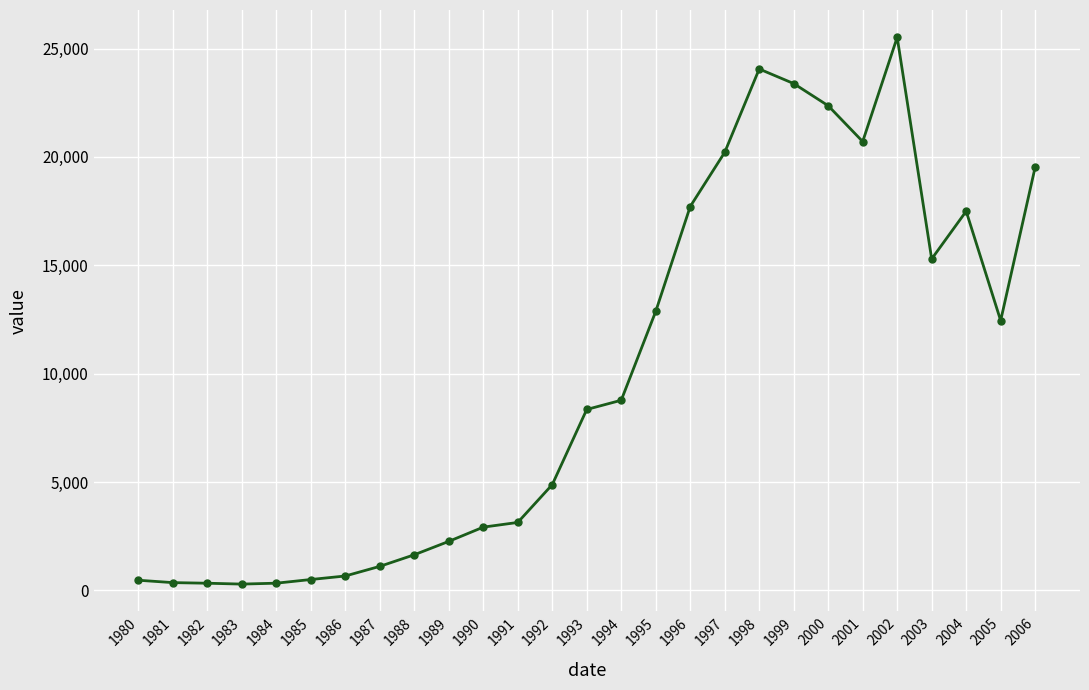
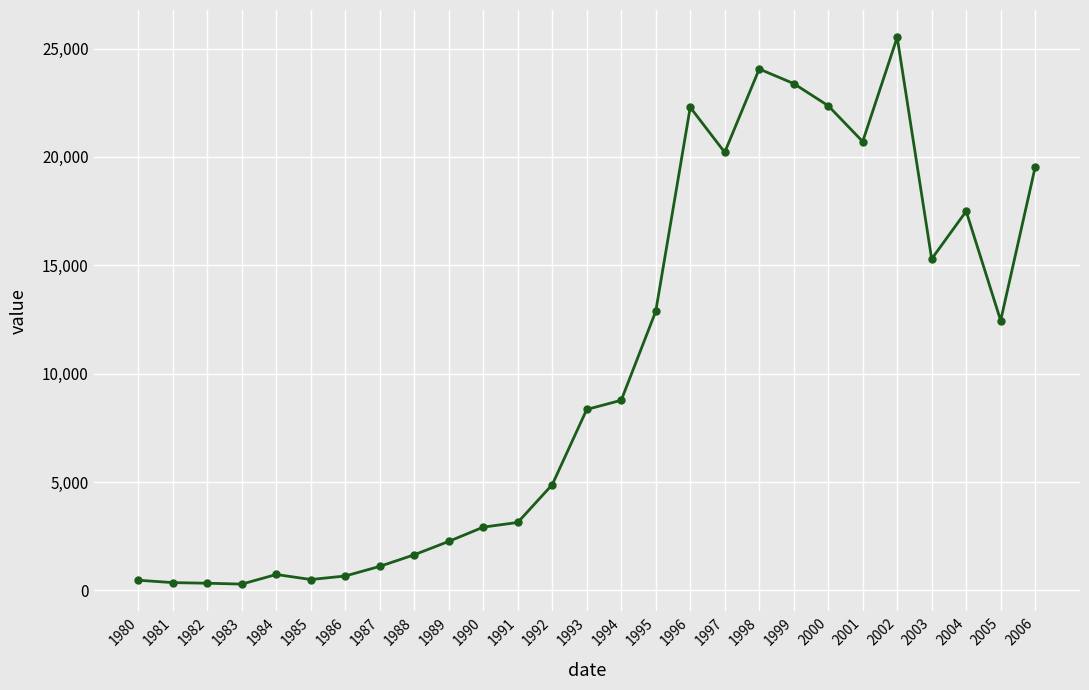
1984: 300 -> 700
1996: 17,700 -> 22,300
